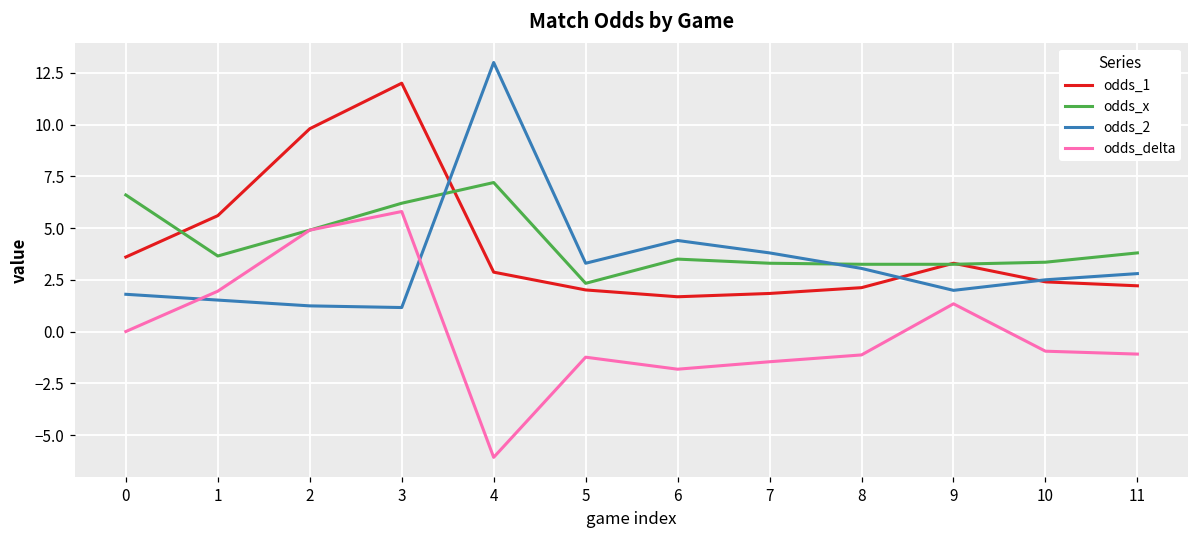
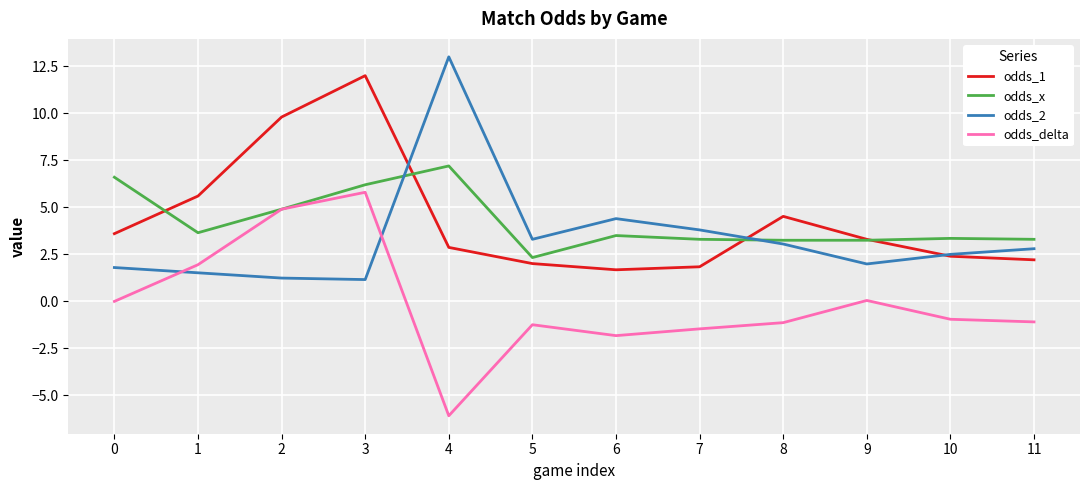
odds_1, 8: 2.1 -> 4.5
odds_delta, 9: 1.3 -> 0.1
odds_x, 11: 3.8 -> 3.3
